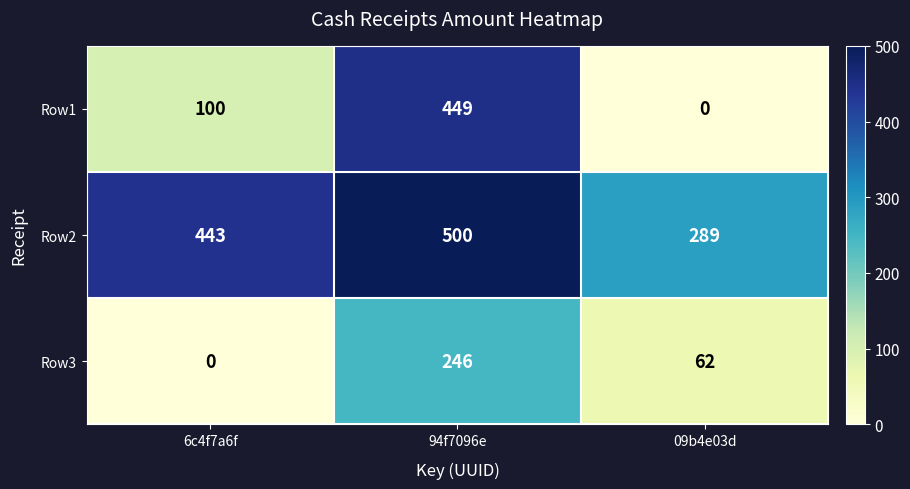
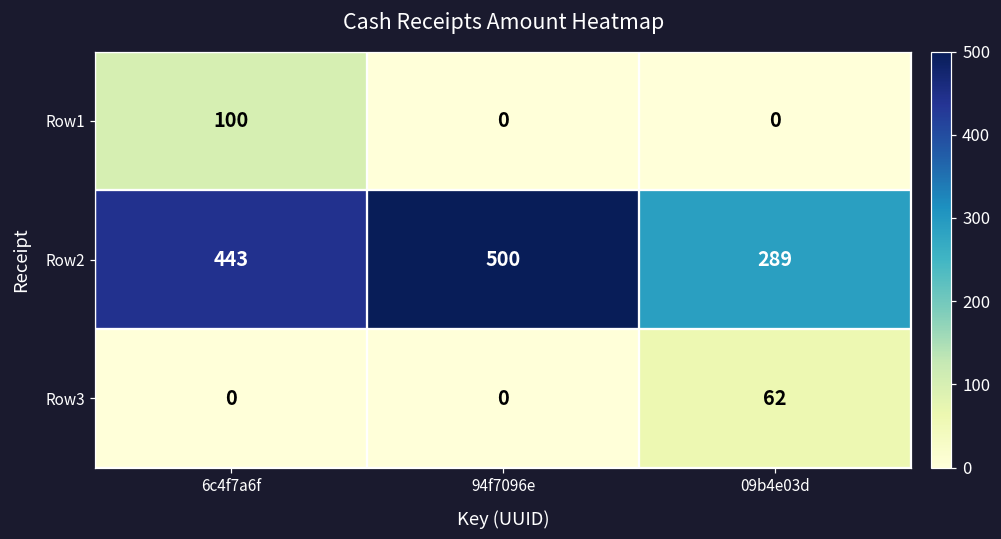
Row1, 94f7096e: 449 -> 0
Row3, 94f7096e: 246 -> 0
